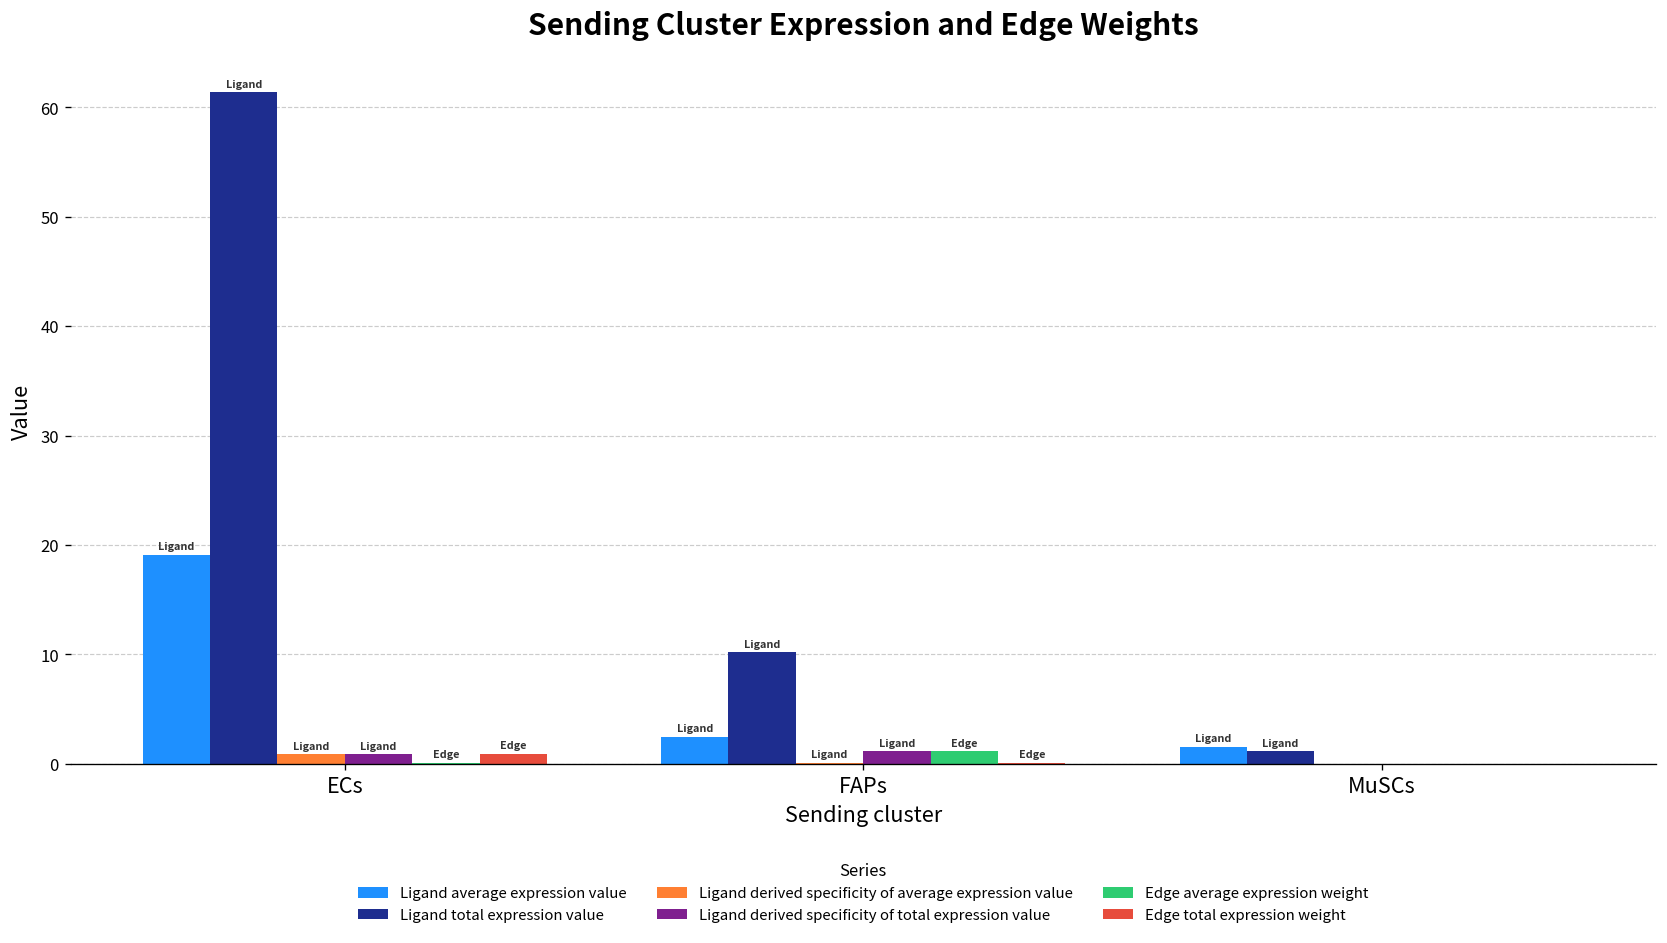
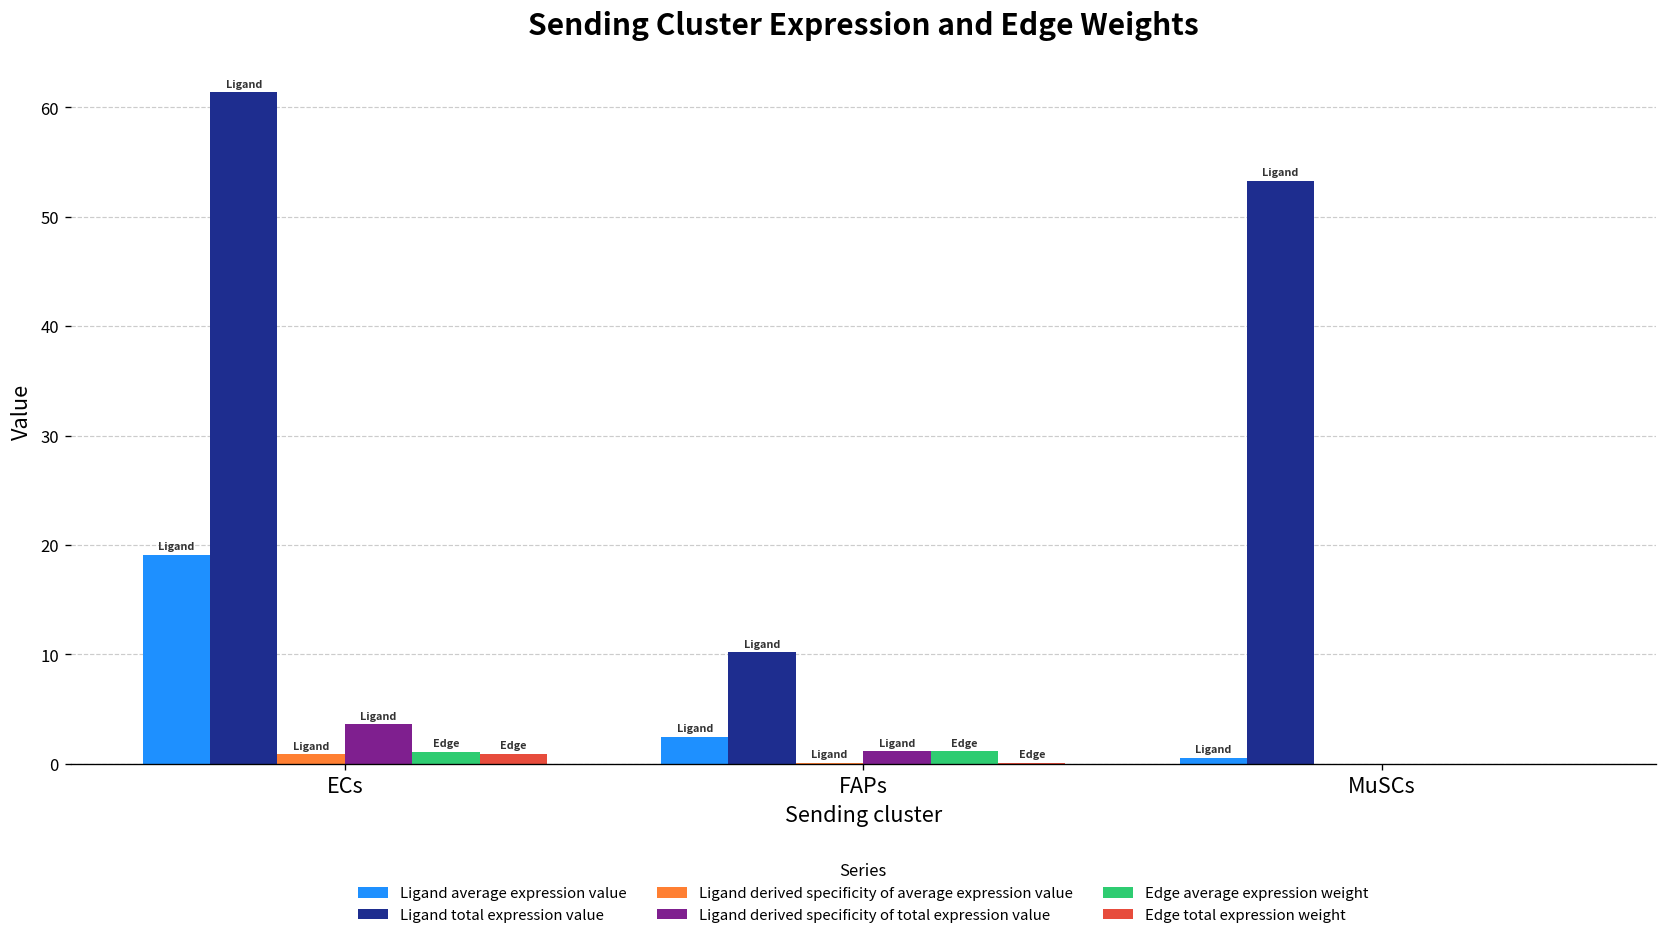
Ligand derived specificity of total expression value, ECs: 1 -> 4
Edge average expression weight, ECs: 0 -> 1
Ligand average expression value, MuSCs: 2 -> 1
Ligand total expression value, MuSCs: 1 -> 53
